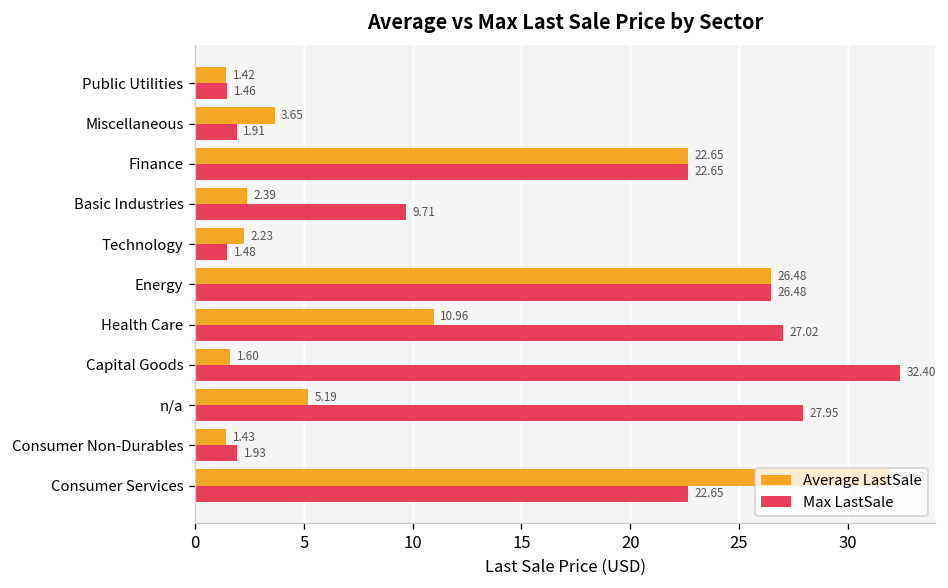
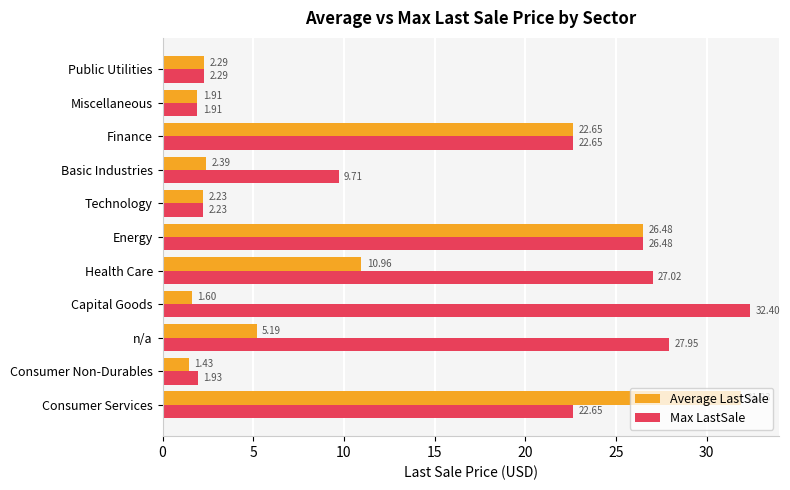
Average LastSale, Public Utilities: 1.42 -> 2.29
Max LastSale, Public Utilities: 1.46 -> 2.29
Average LastSale, Miscellaneous: 3.65 -> 1.91
Max LastSale, Technology: 1.48 -> 2.23
